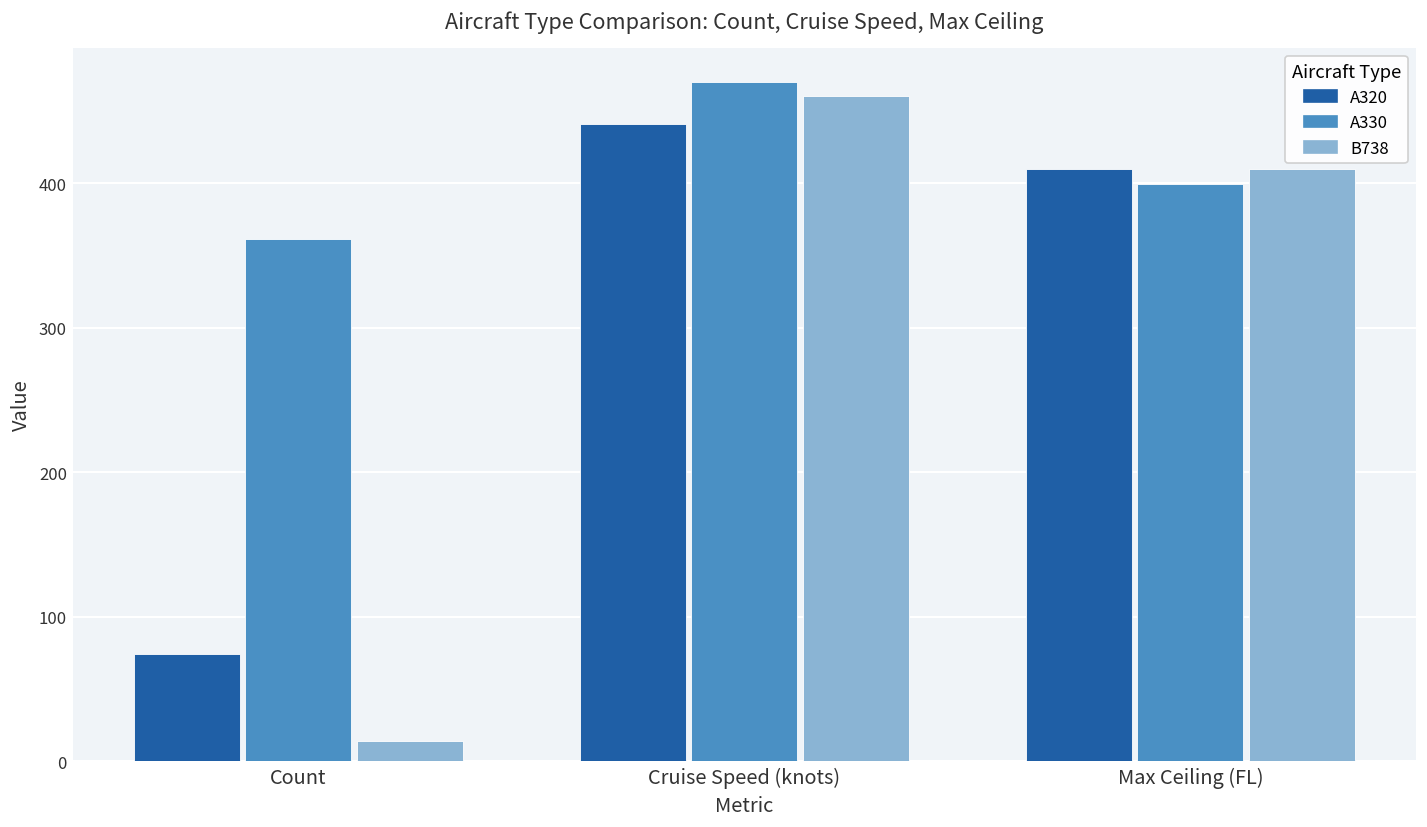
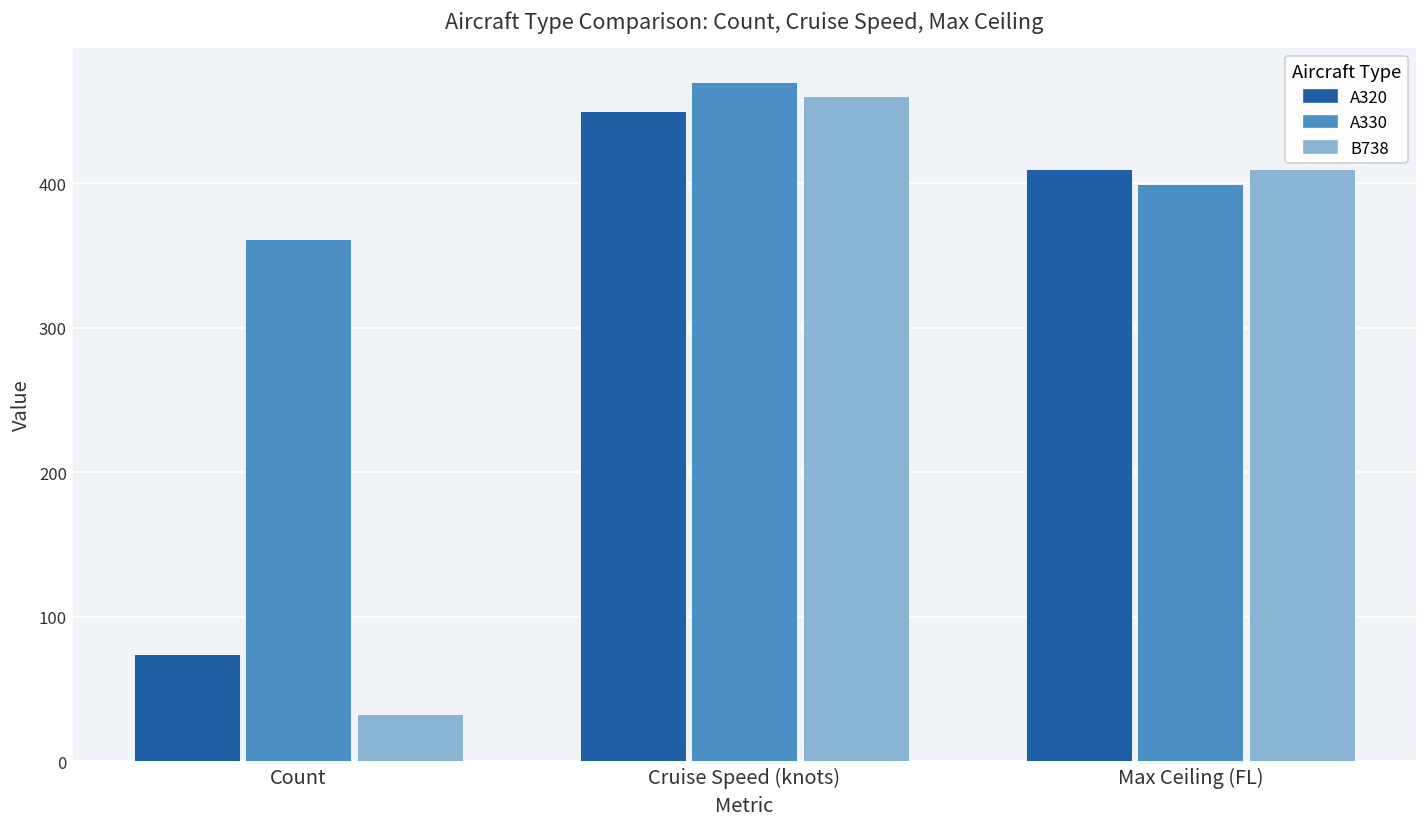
B738, Count: 14 -> 33
A320, Cruise Speed (knots): 441 -> 450
